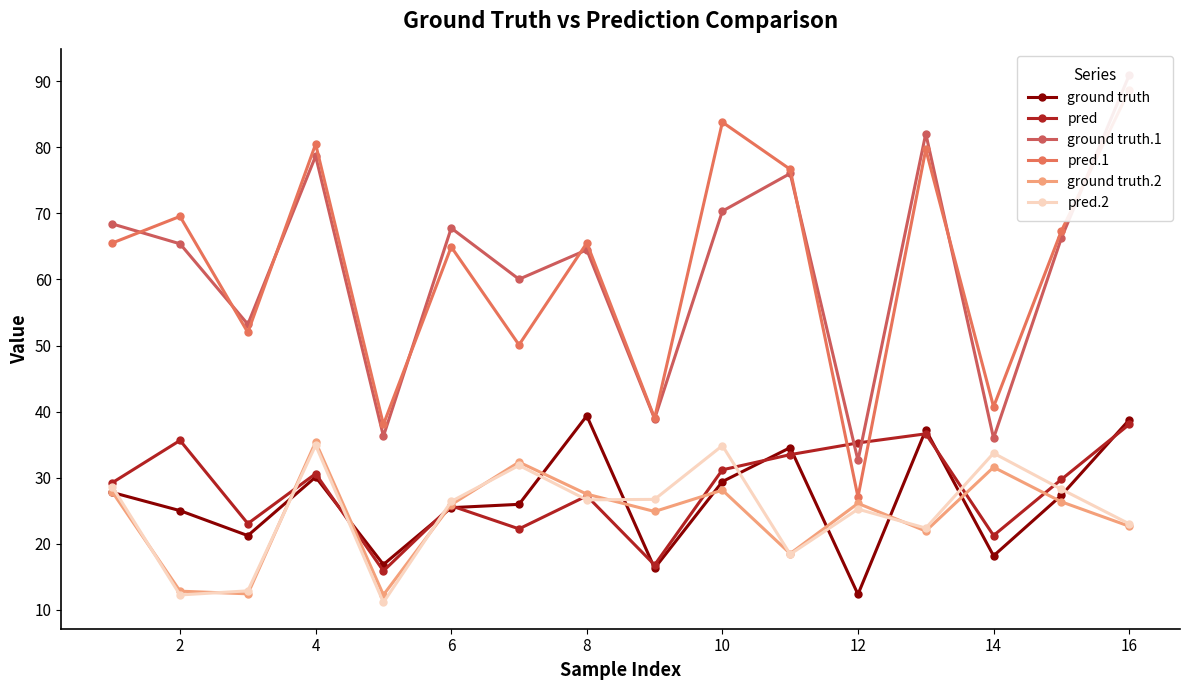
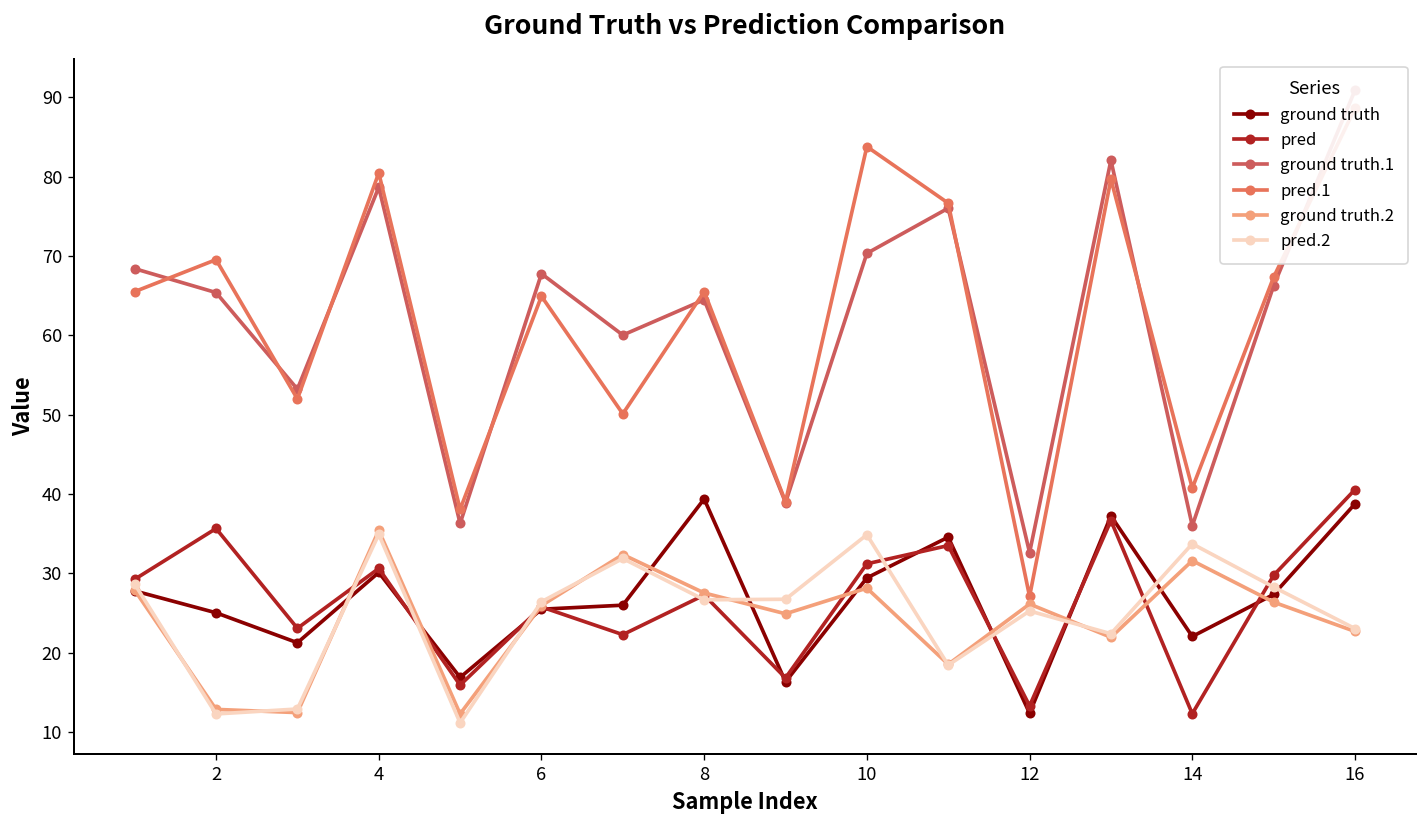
pred, 12: 35 -> 13
ground truth, 14: 18 -> 22
pred, 14: 21 -> 12
pred, 16: 38 -> 41
